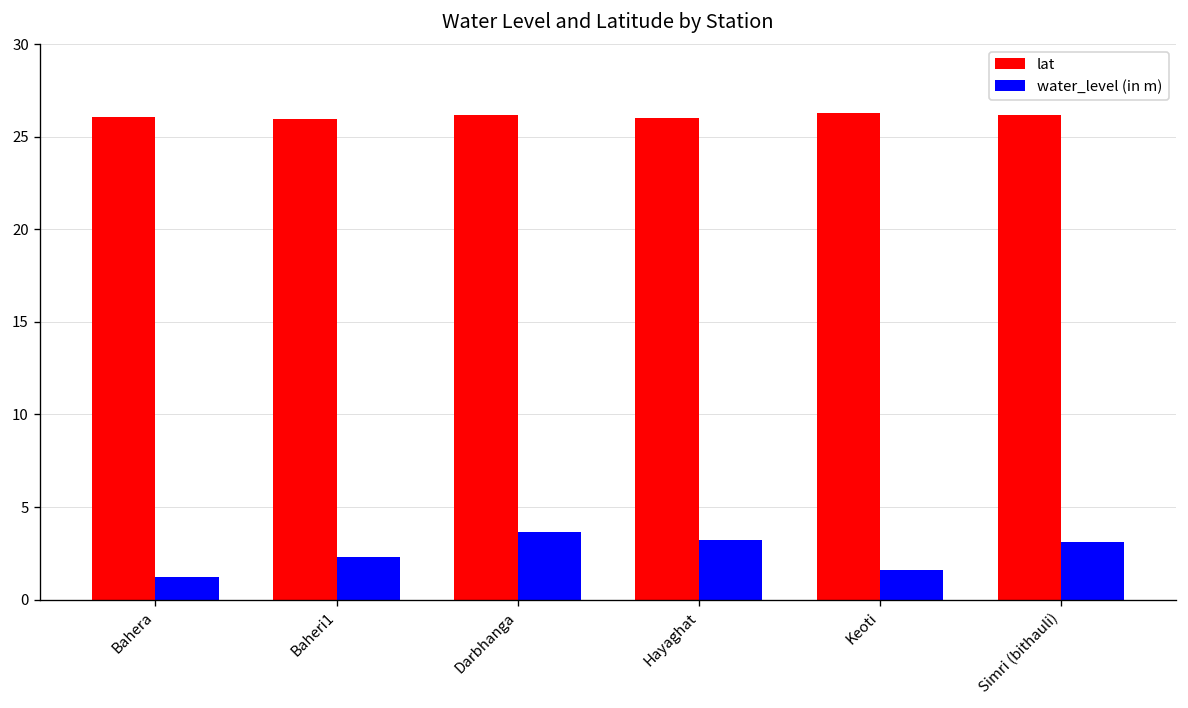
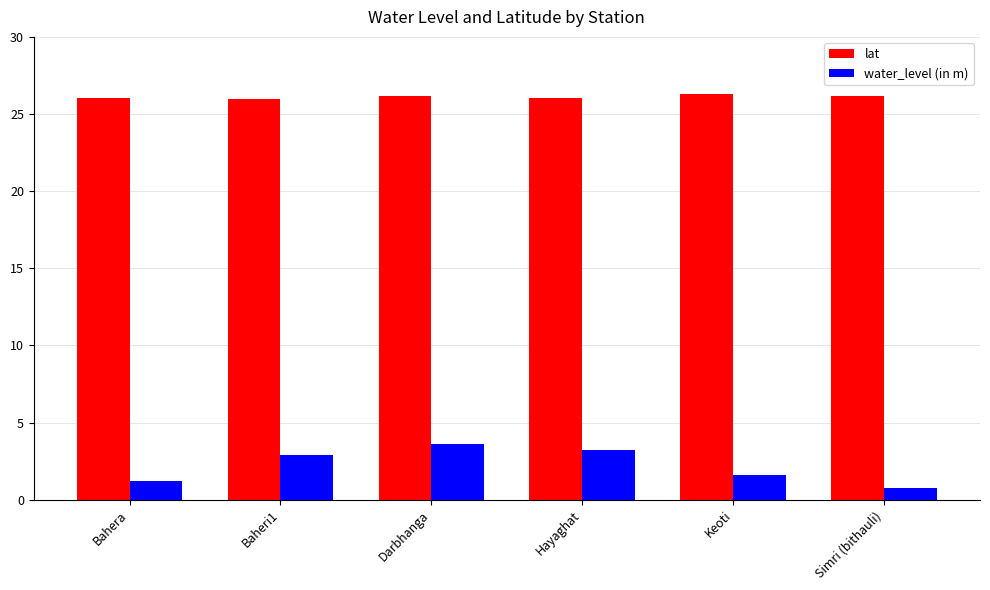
water_level (in m), Baheri1: 2.3 -> 2.9
water_level (in m), Simri (bithauli): 3.1 -> 0.8
